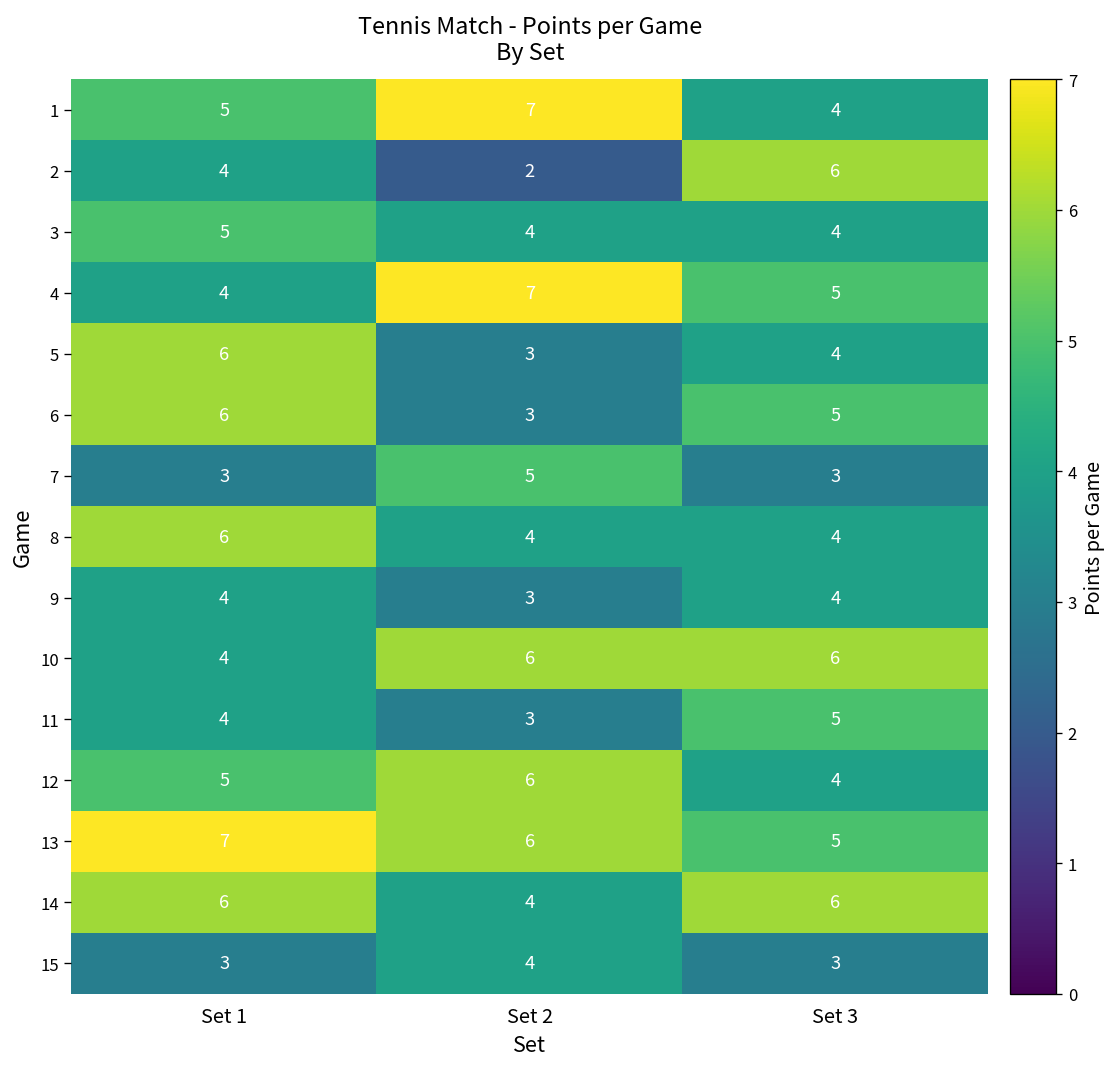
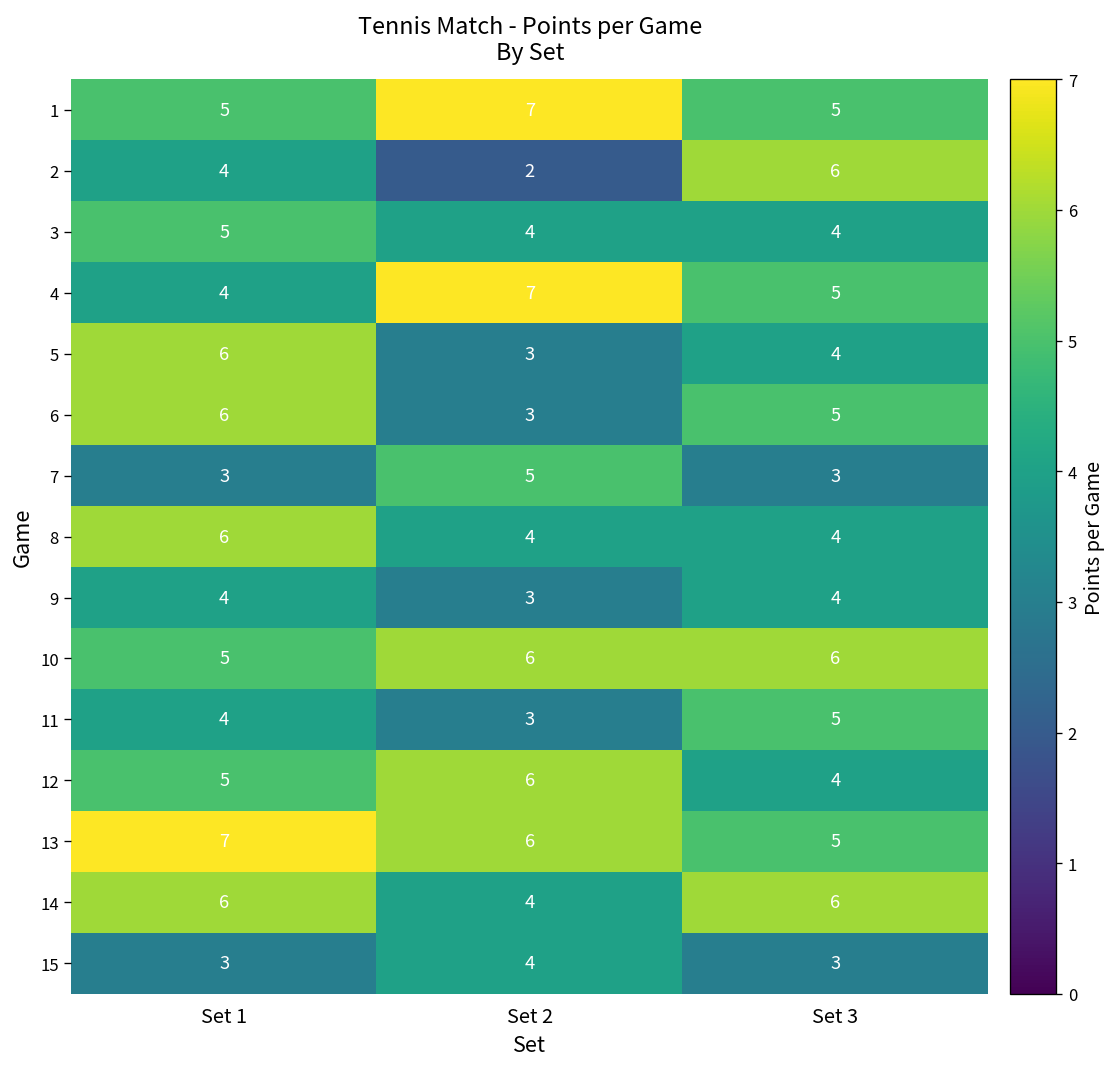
1, Set 3: 4 -> 5
10, Set 1: 4 -> 5
